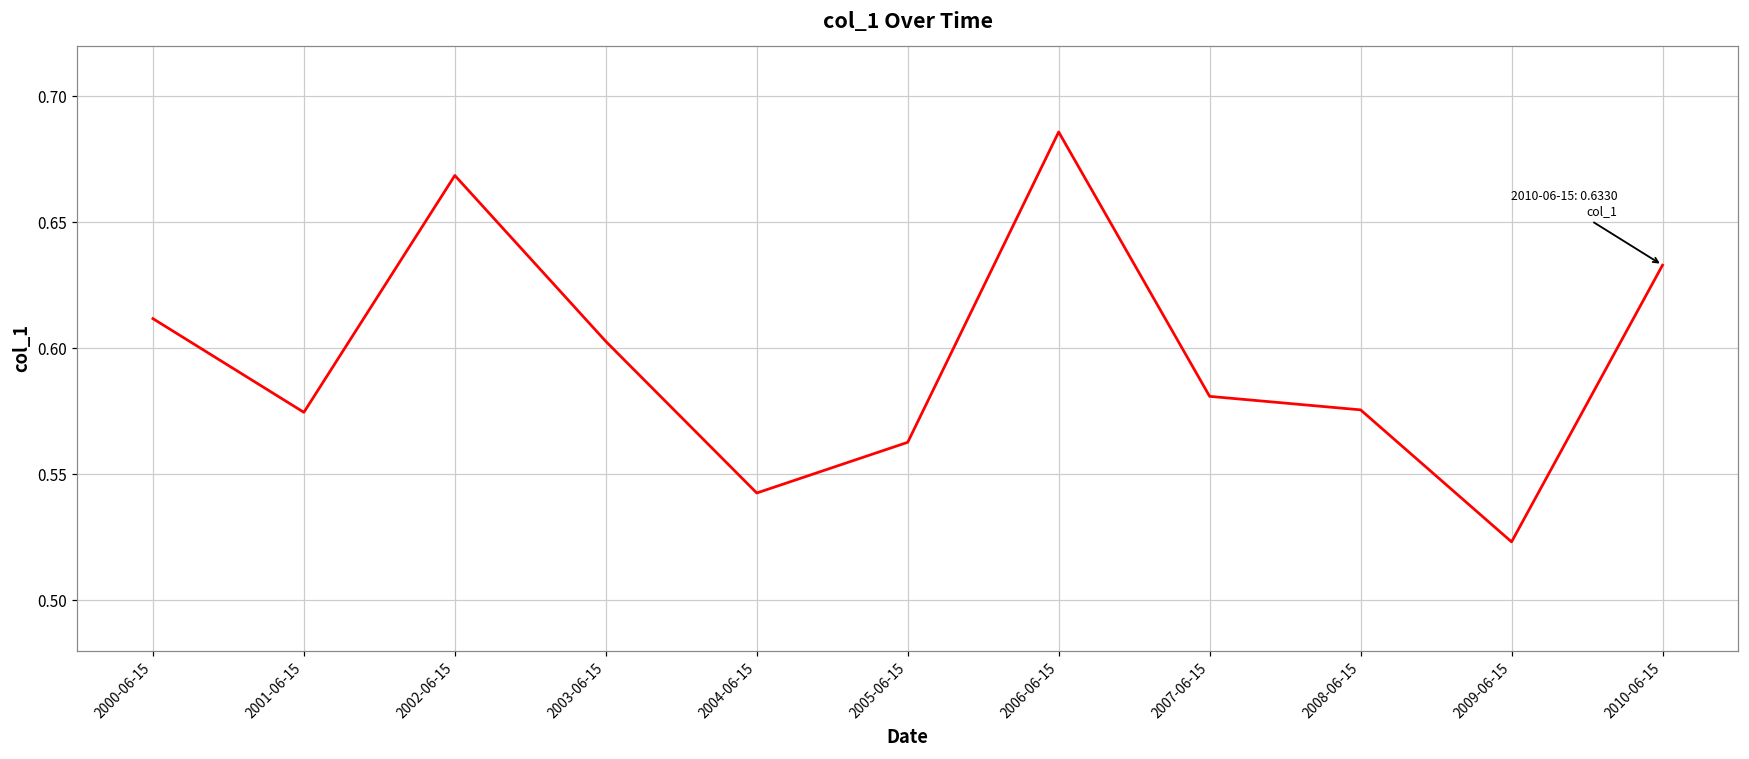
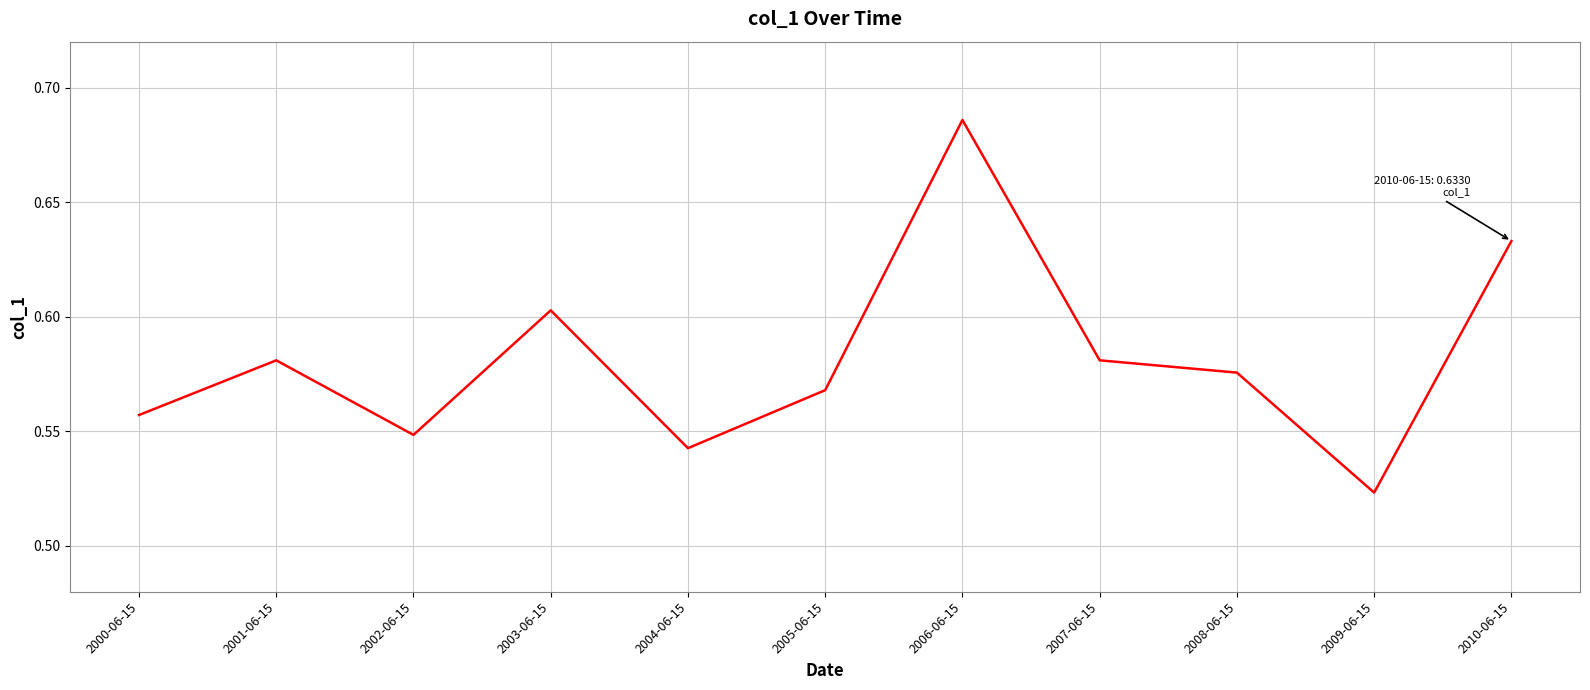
2000-06-15: 0.612 -> 0.557
2001-06-15: 0.575 -> 0.581
2002-06-15: 0.669 -> 0.548
2005-06-15: 0.563 -> 0.568
